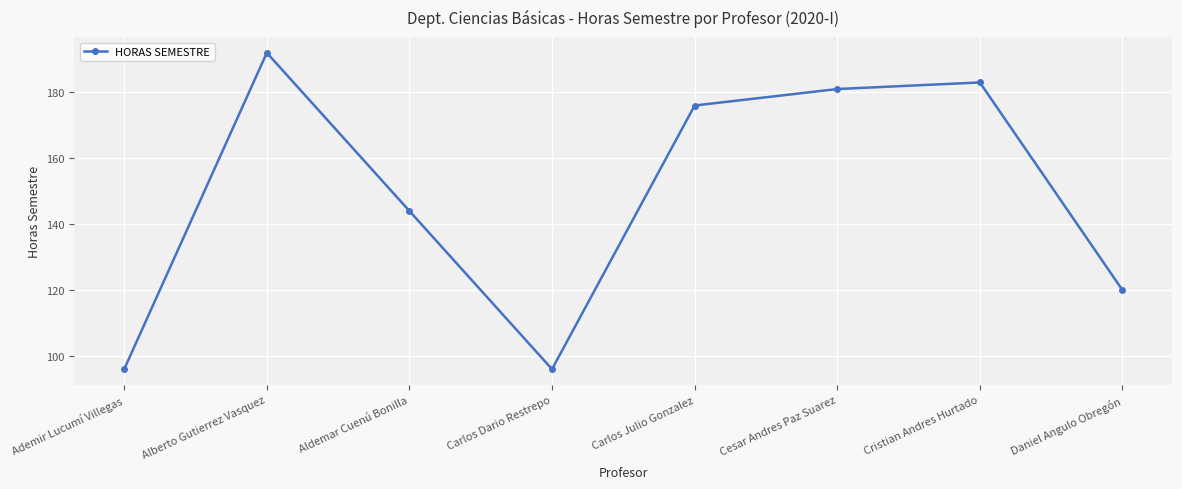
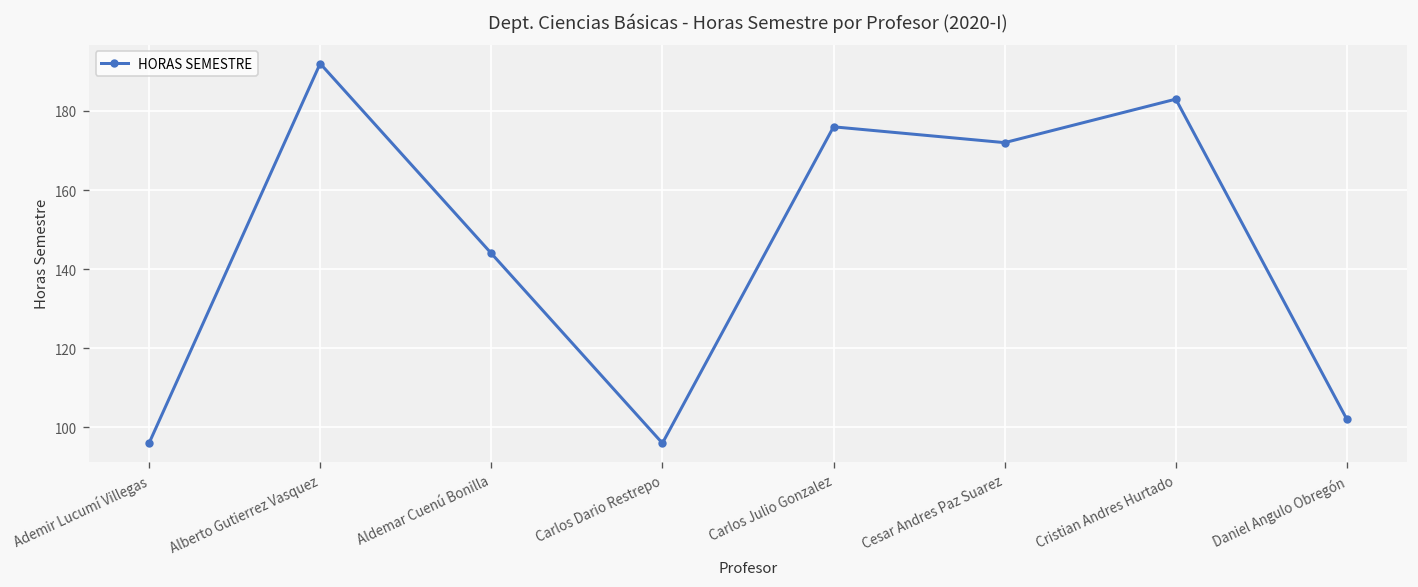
Cesar Andres Paz Suarez: 181 -> 172
Daniel Angulo Obregón: 120 -> 102
